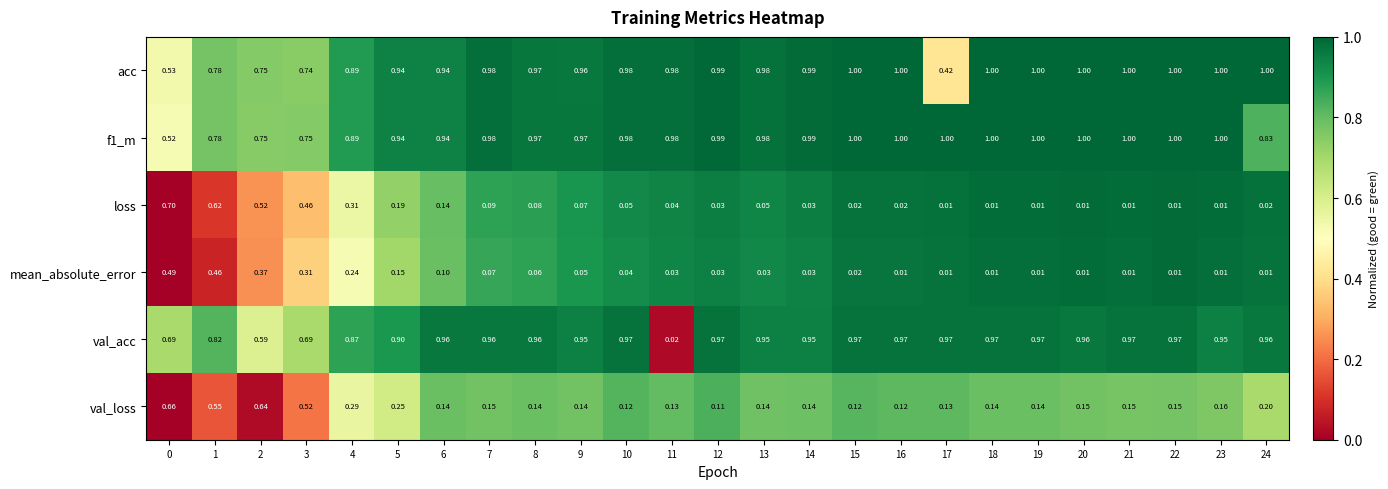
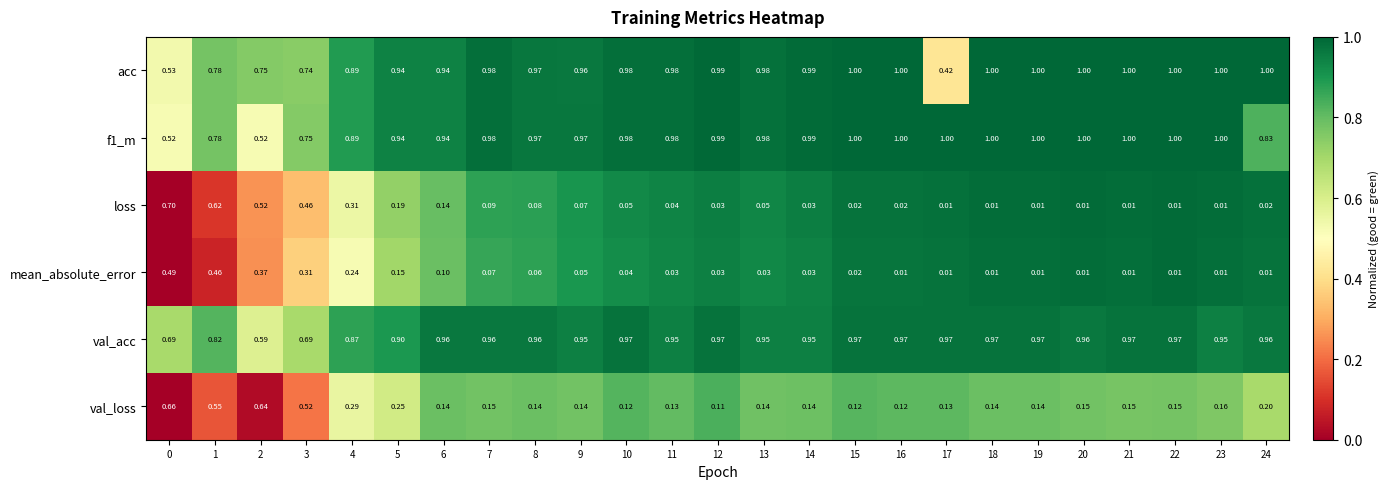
f1_m, 2: 0.75 -> 0.52
val_acc, 11: 0.02 -> 0.95
